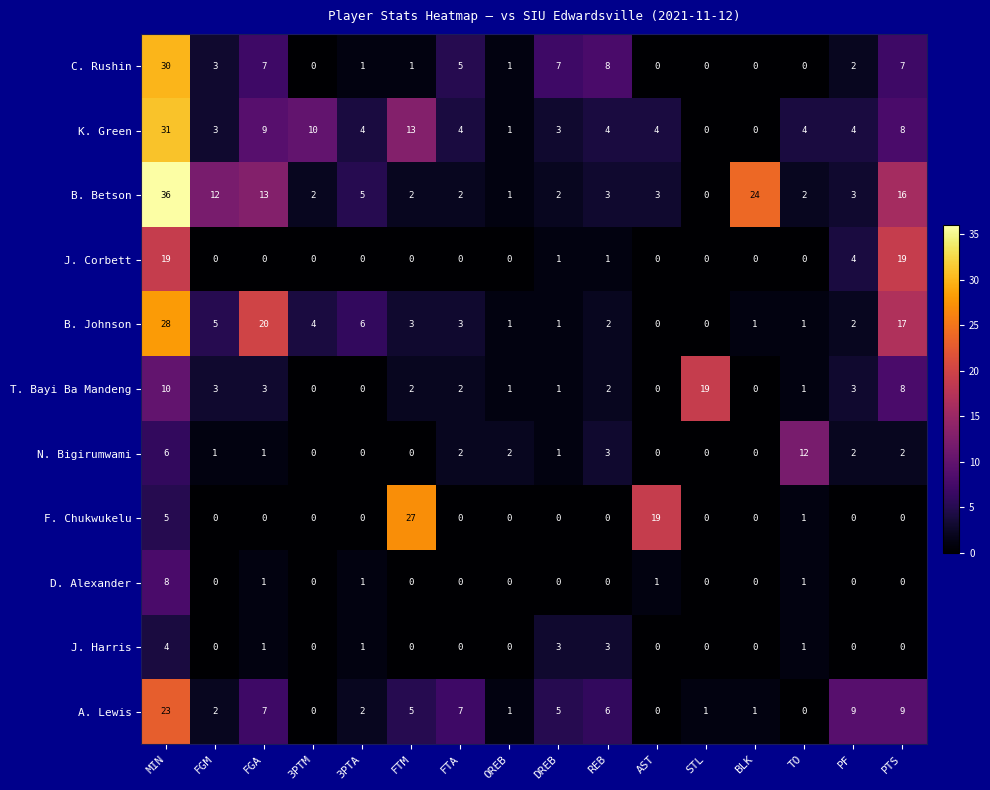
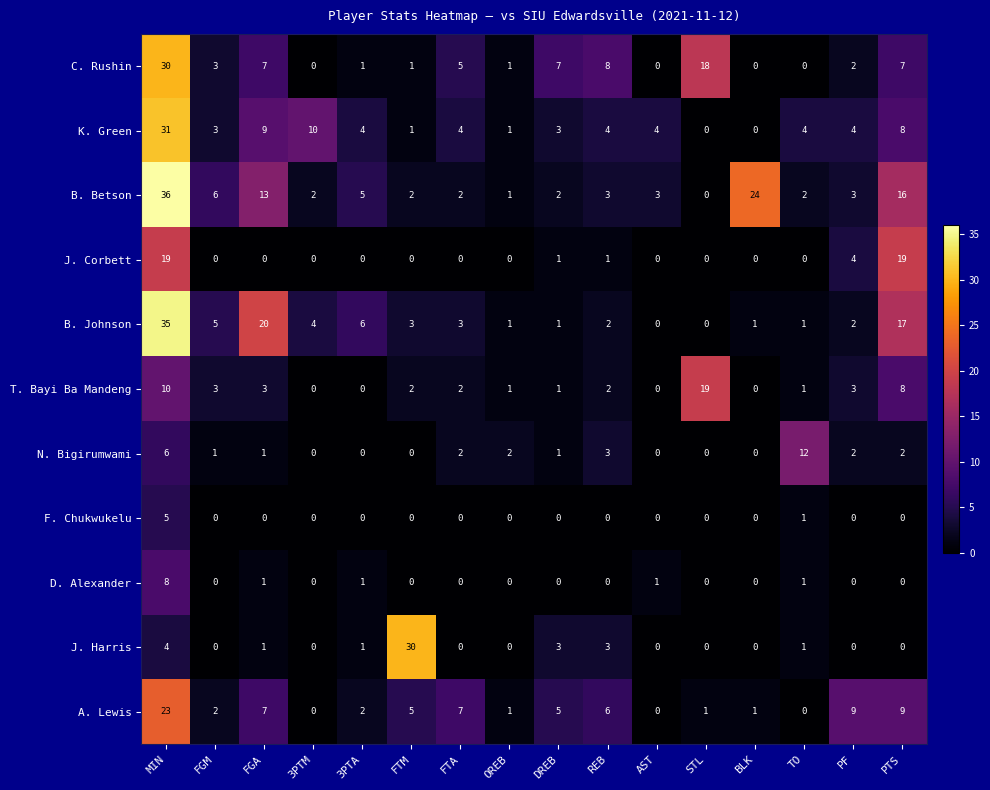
C. Rushin, STL: 0 -> 18
K. Green, FTM: 13 -> 1
B. Betson, FGM: 12 -> 6
B. Johnson, MIN: 28 -> 35
F. Chukwukelu, FTM: 27 -> 0
F. Chukwukelu, AST: 19 -> 0
J. Harris, FTM: 0 -> 30
